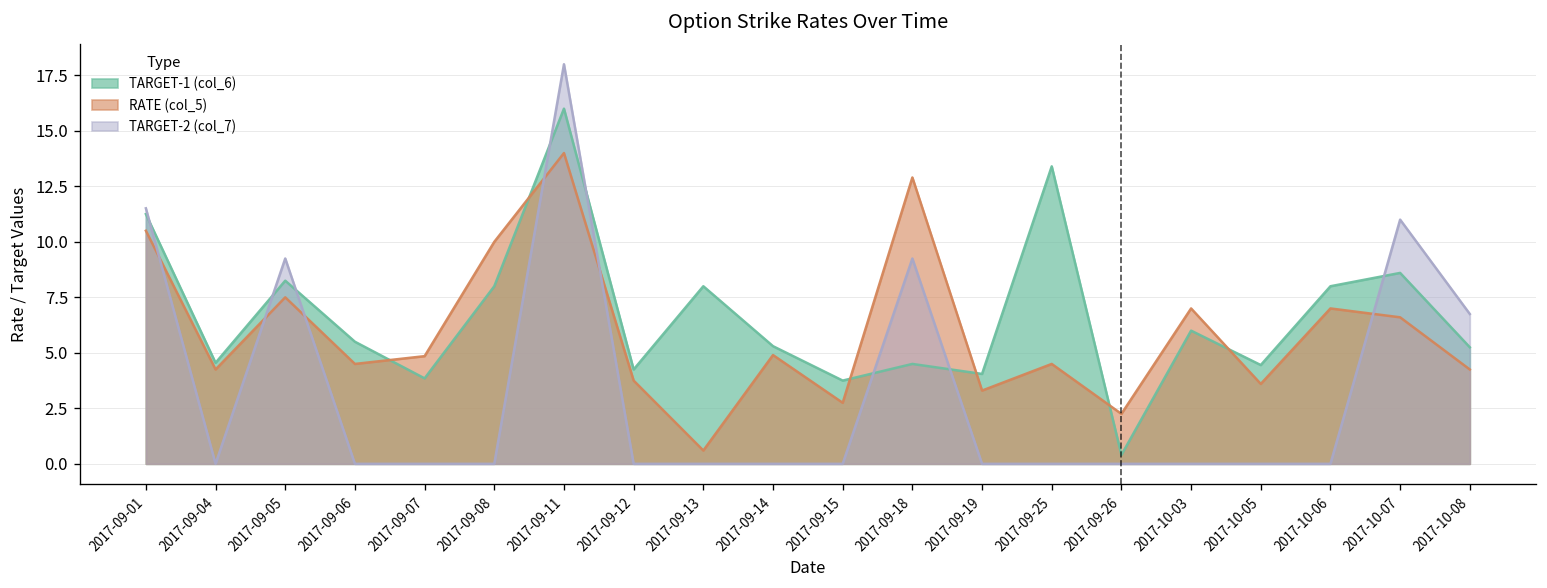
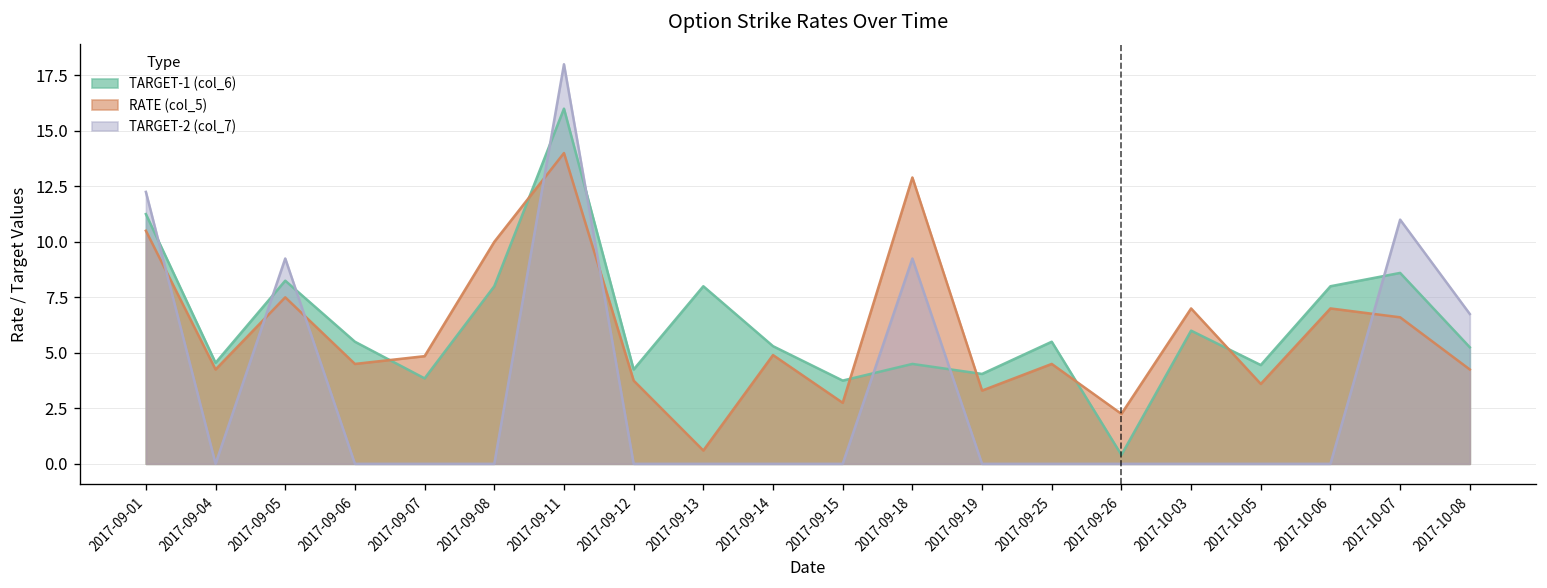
TARGET-2 (col_7), 2017-09-01: 11.5 -> 12.3
TARGET-1 (col_6), 2017-09-25: 13.4 -> 5.5
